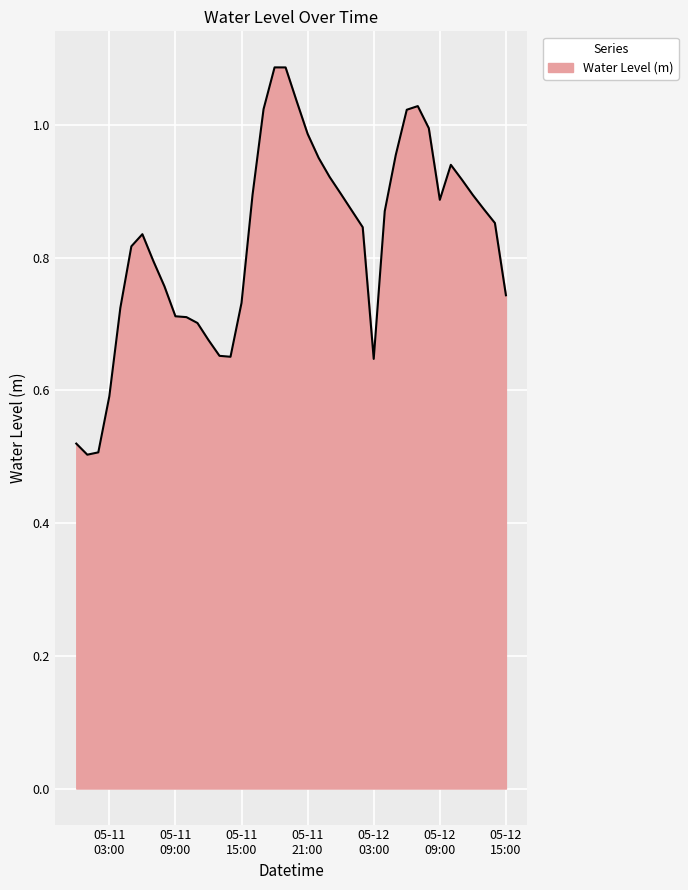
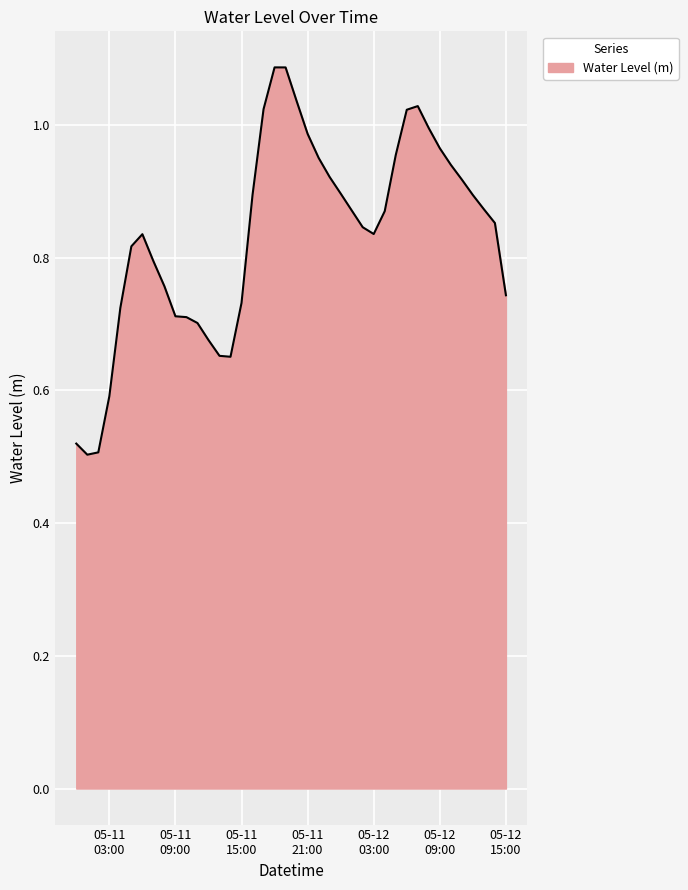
05-12 03:00: 0.65 -> 0.84
05-12 09:00: 0.89 -> 0.97
